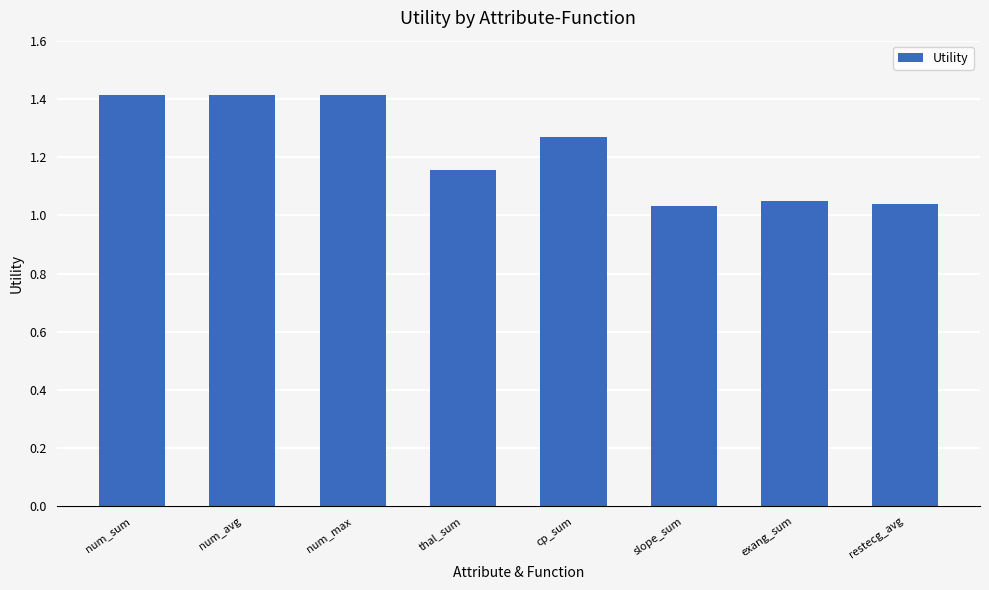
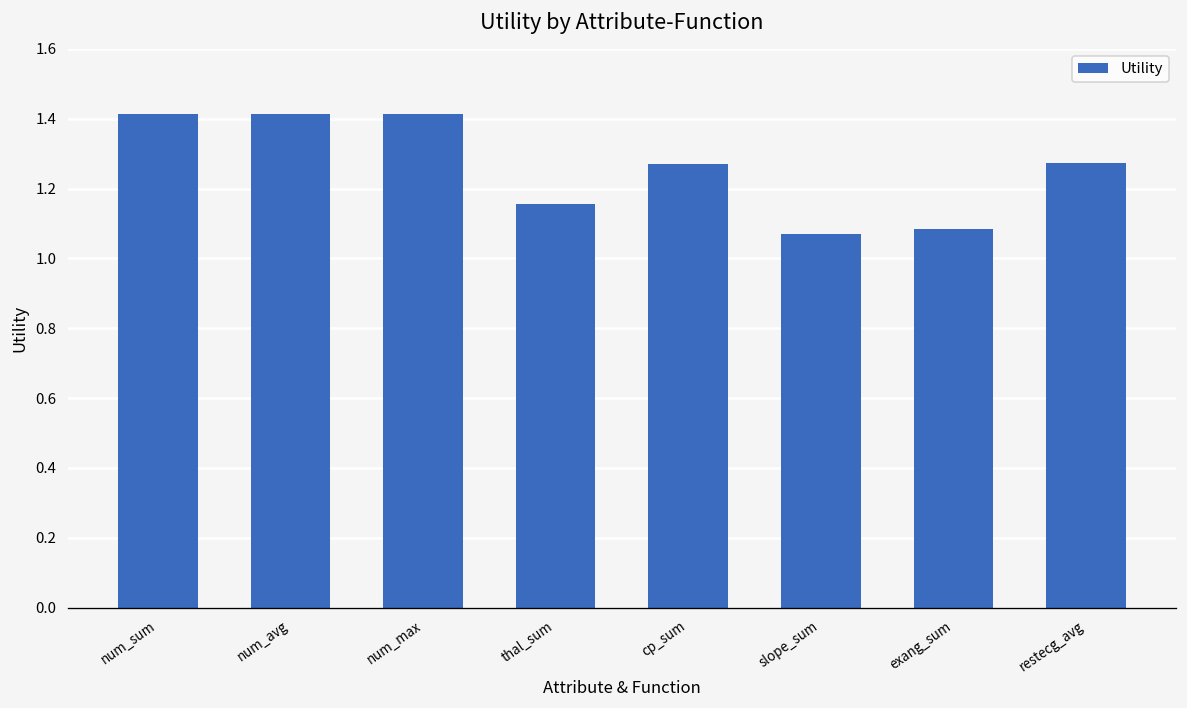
slope_sum: 1.03 -> 1.07
exang_sum: 1.05 -> 1.08
restecg_avg: 1.04 -> 1.27
